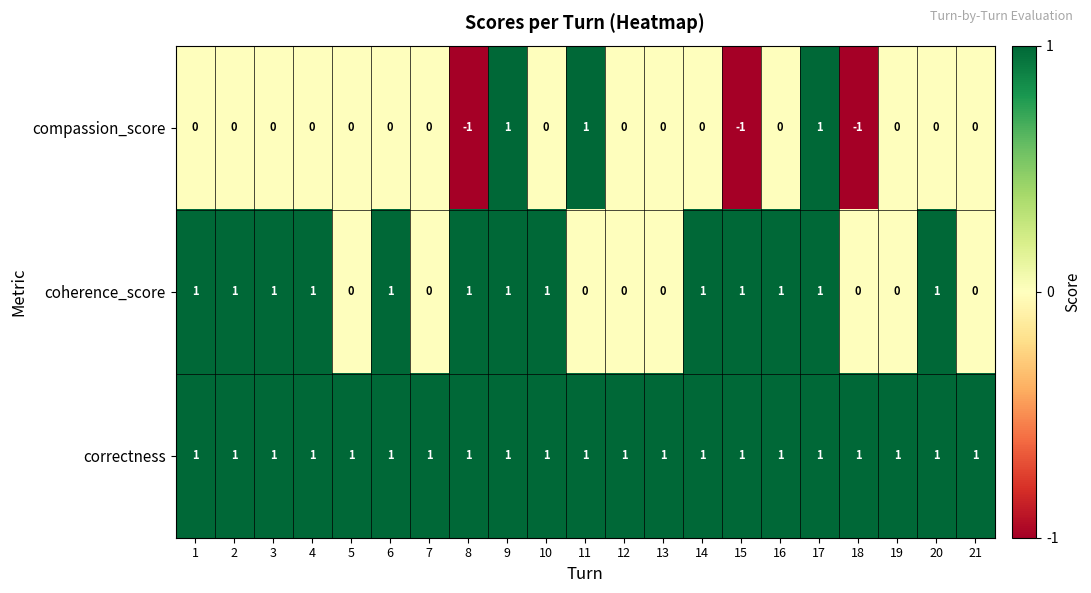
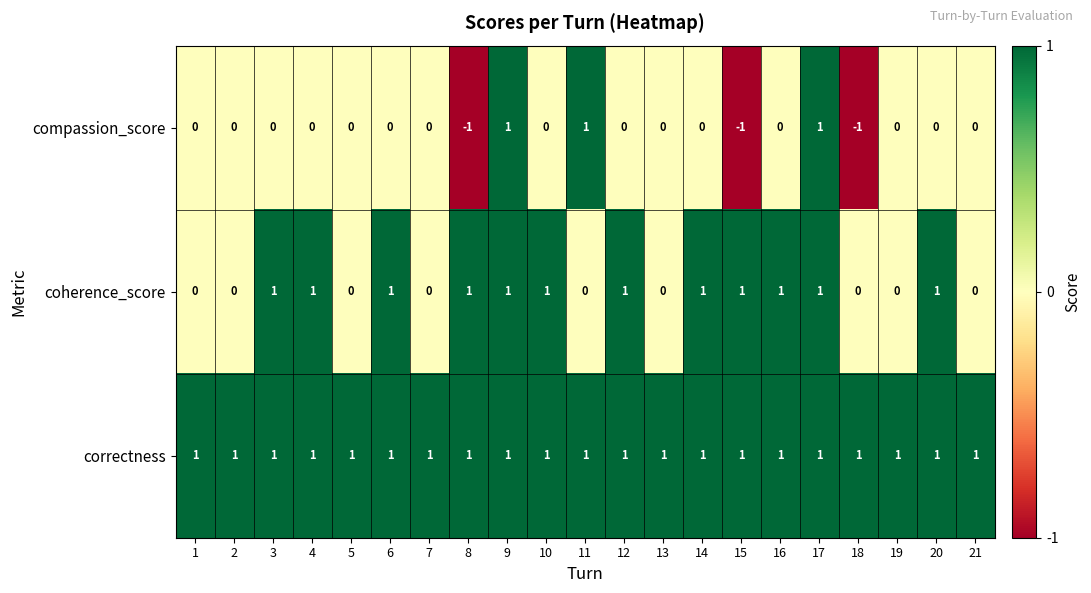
coherence_score, 1: 1 -> 0
coherence_score, 2: 1 -> 0
coherence_score, 12: 0 -> 1
